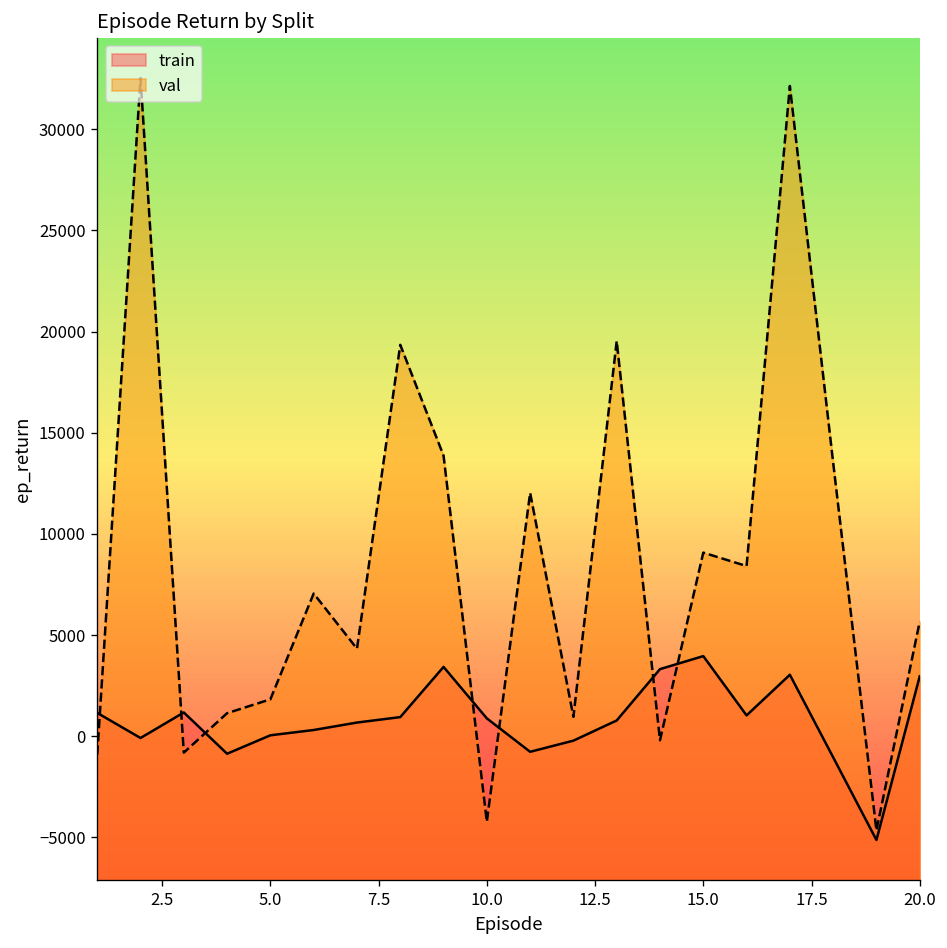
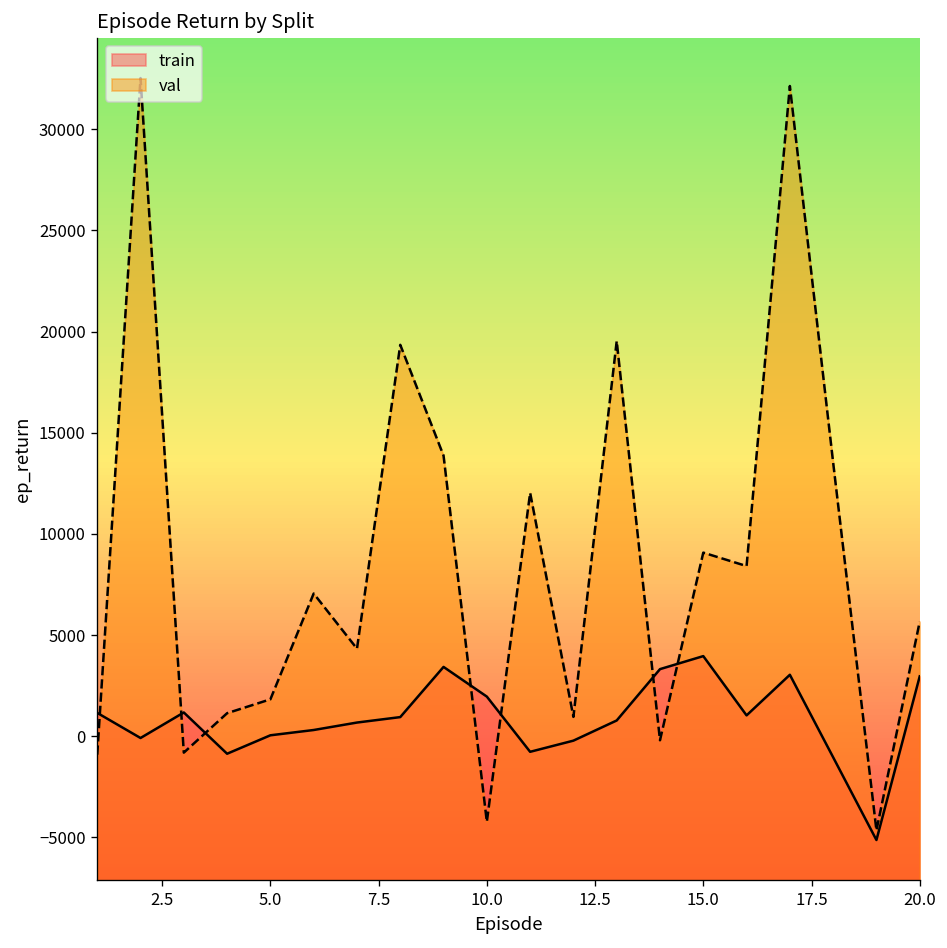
train, 10.0: 900 -> 2000
